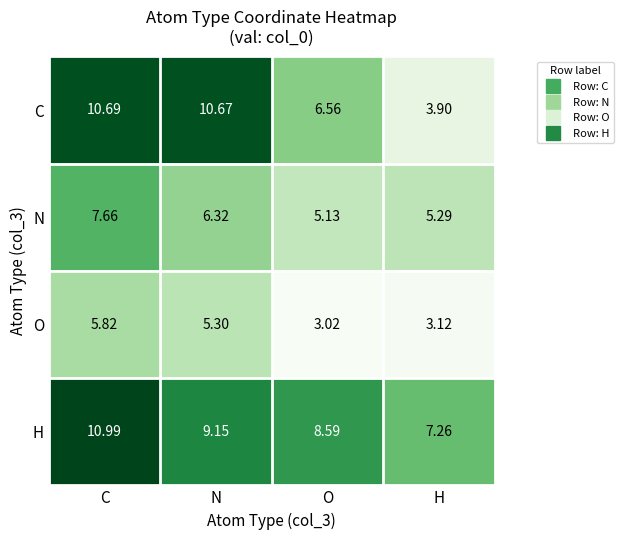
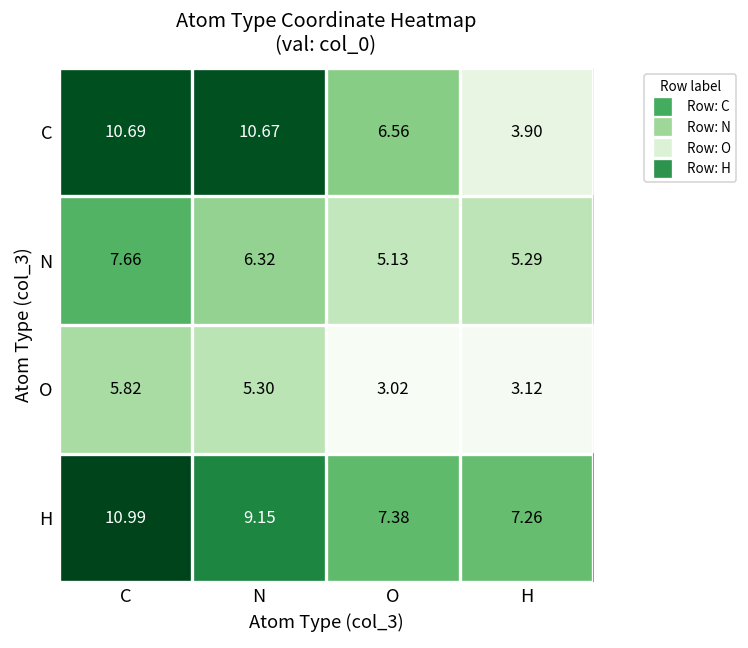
H, O: 8.59 -> 7.38
